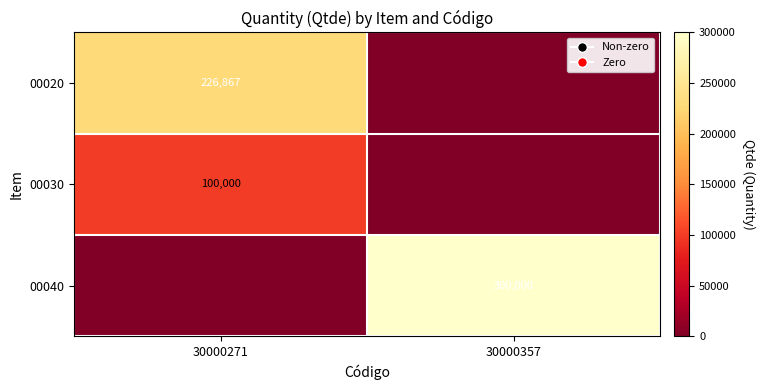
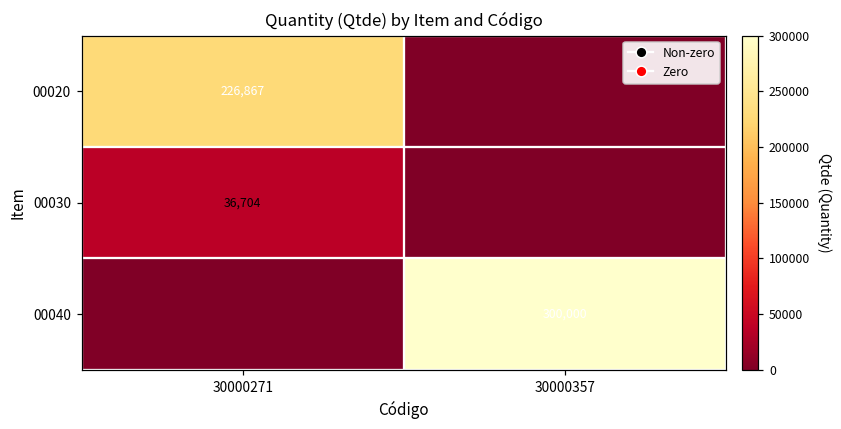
00030, 30000271: 100,000 -> 36,704
